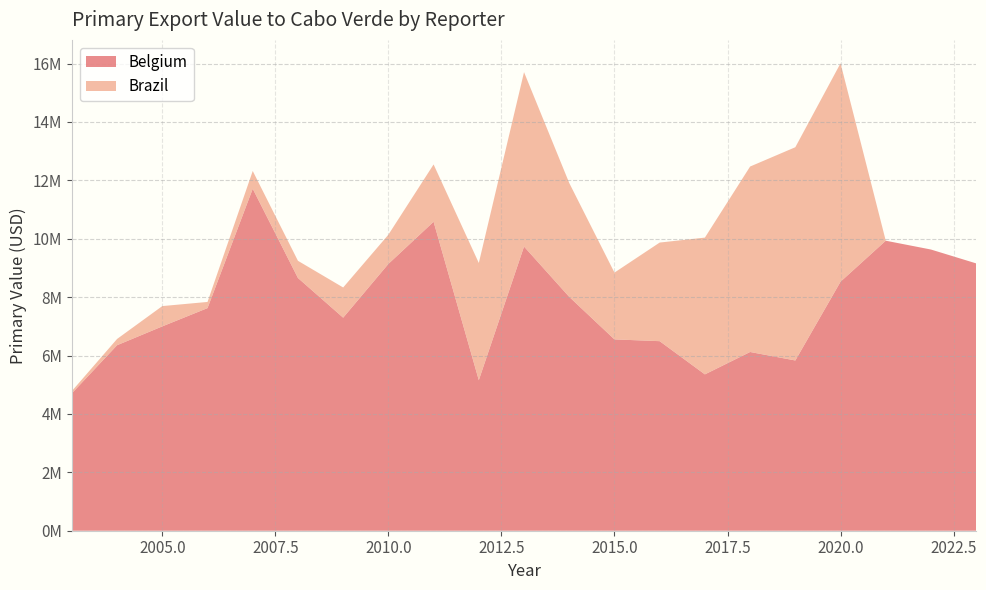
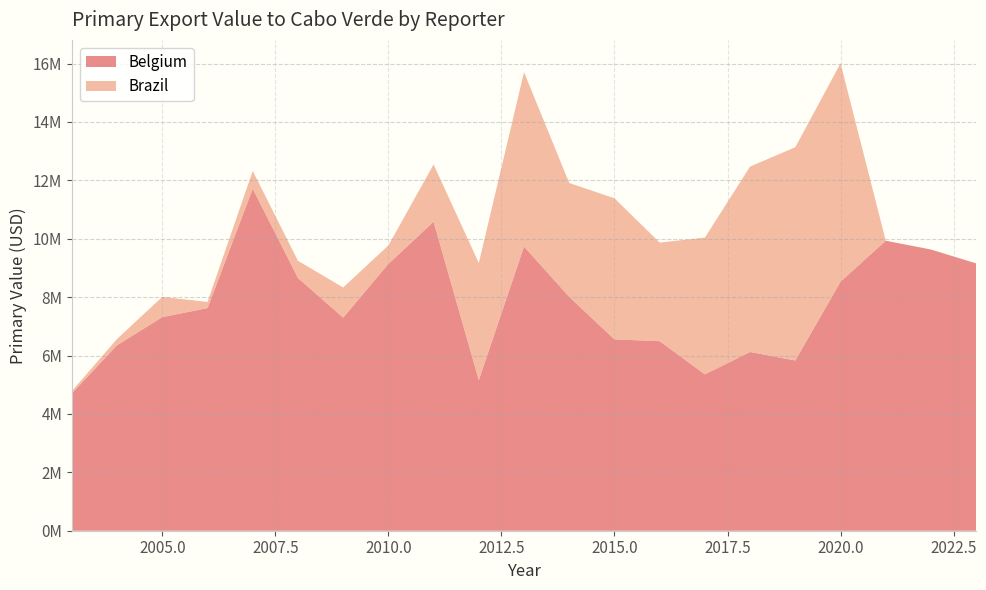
Belgium, 2005.0: 7000000 -> 7300000
Brazil, 2010.0: 1000000 -> 600000
Brazil, 2015.0: 2300000 -> 4800000
